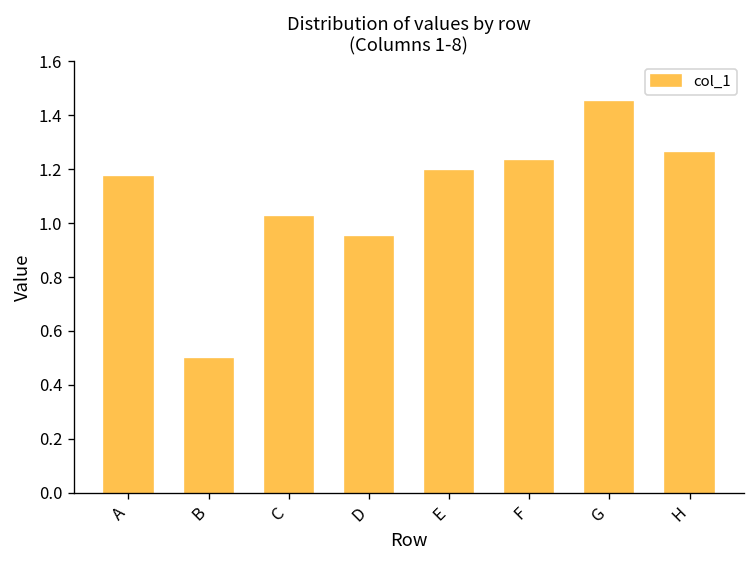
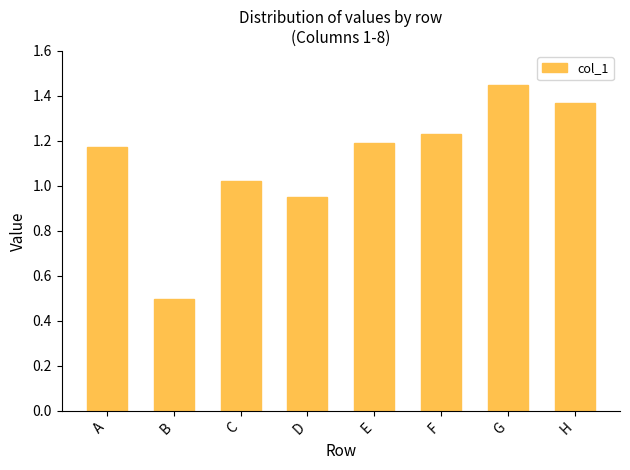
H: 1.26 -> 1.37
